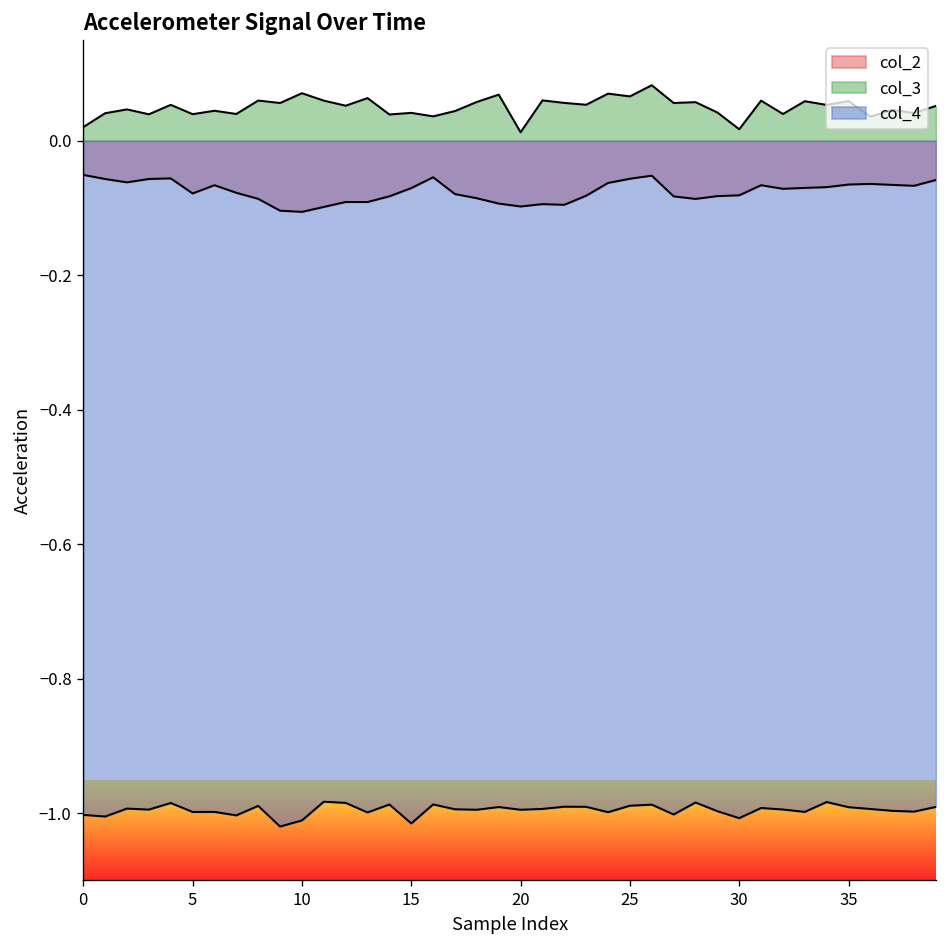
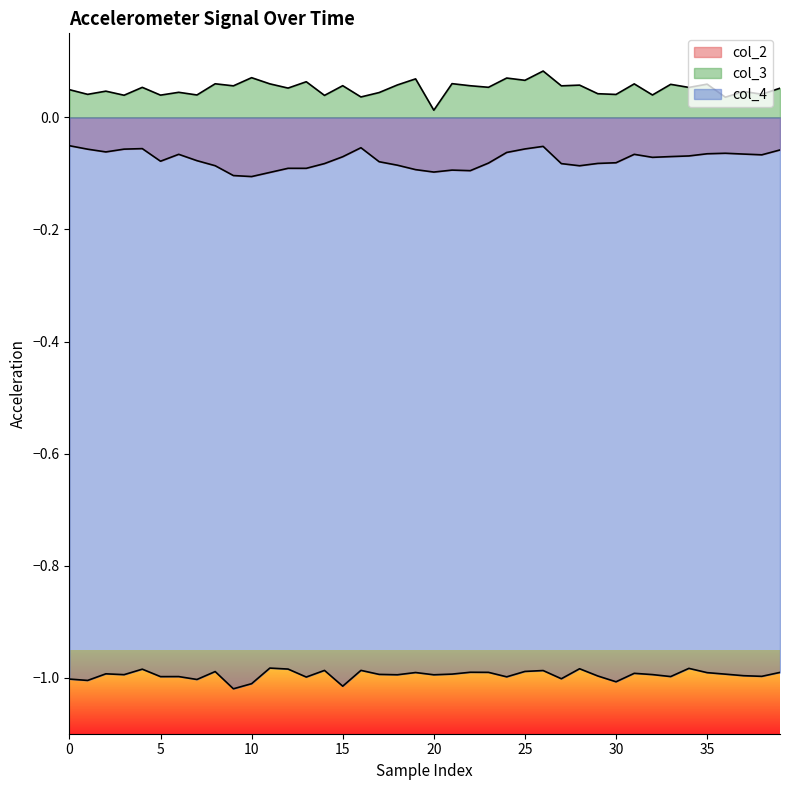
col_3, 0: 0.02 -> 0.05
col_3, 15: 0.04 -> 0.06
col_3, 30: 0.02 -> 0.04
